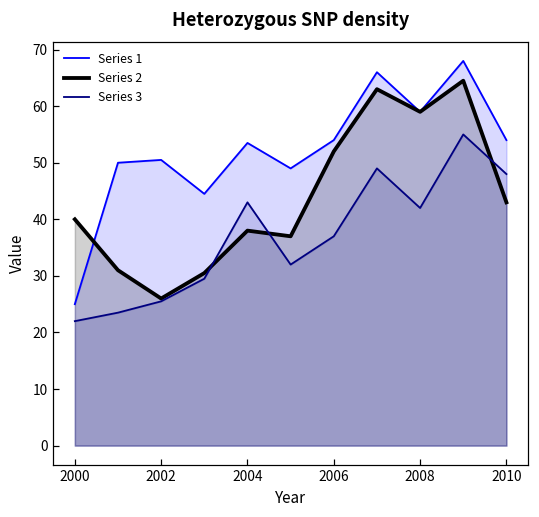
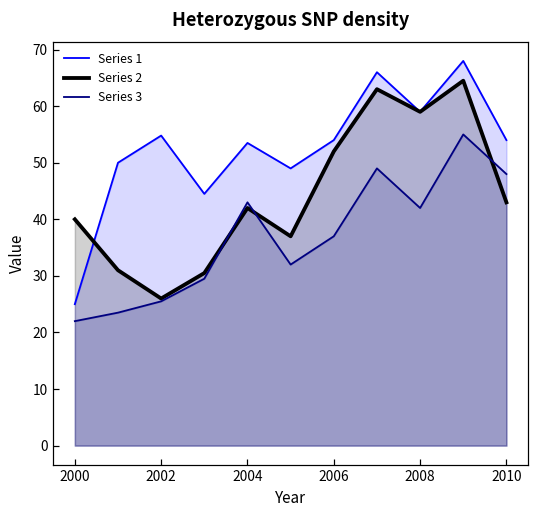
Series 1, 2002: 51 -> 55
Series 2, 2004: 38 -> 42
